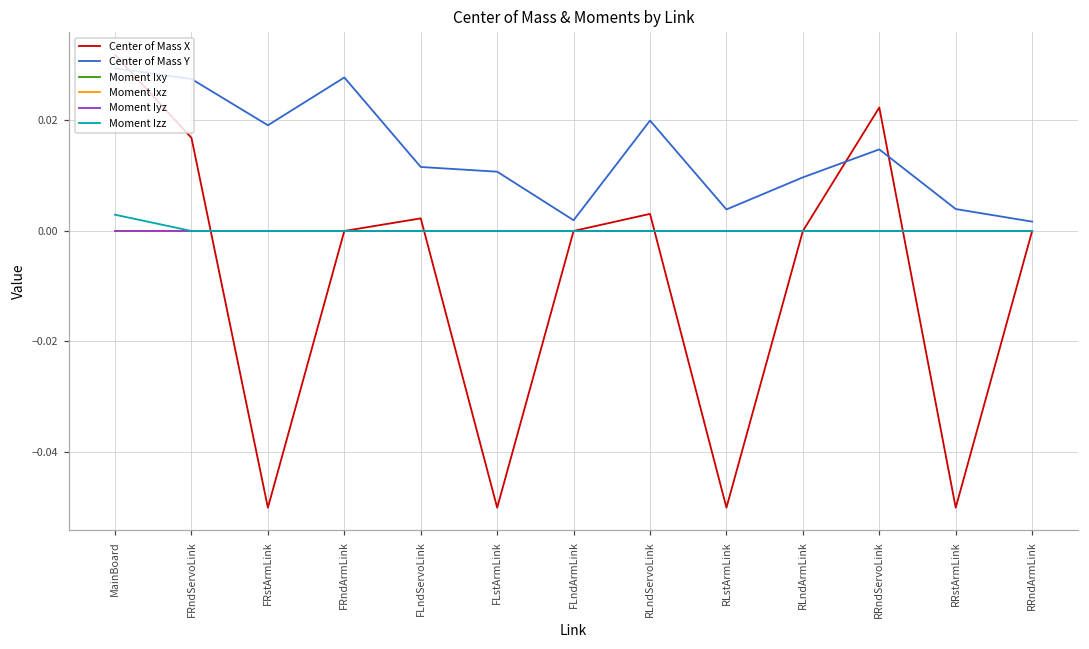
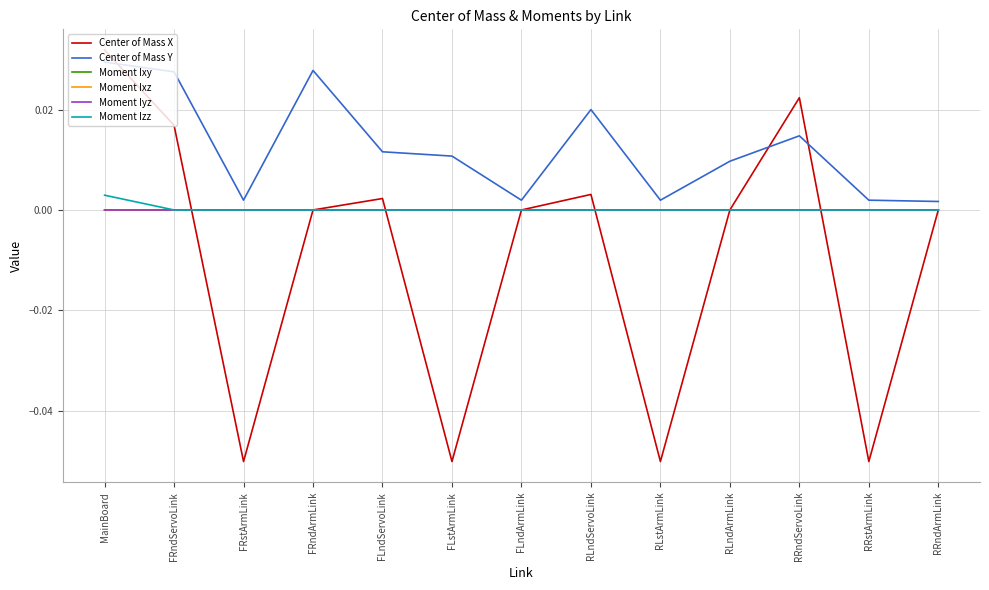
Center of Mass Y, FRstArmLink: 0.019 -> 0.002
Center of Mass Y, RLstArmLink: 0.004 -> 0.002
Center of Mass Y, RRstArmLink: 0.004 -> 0.002
